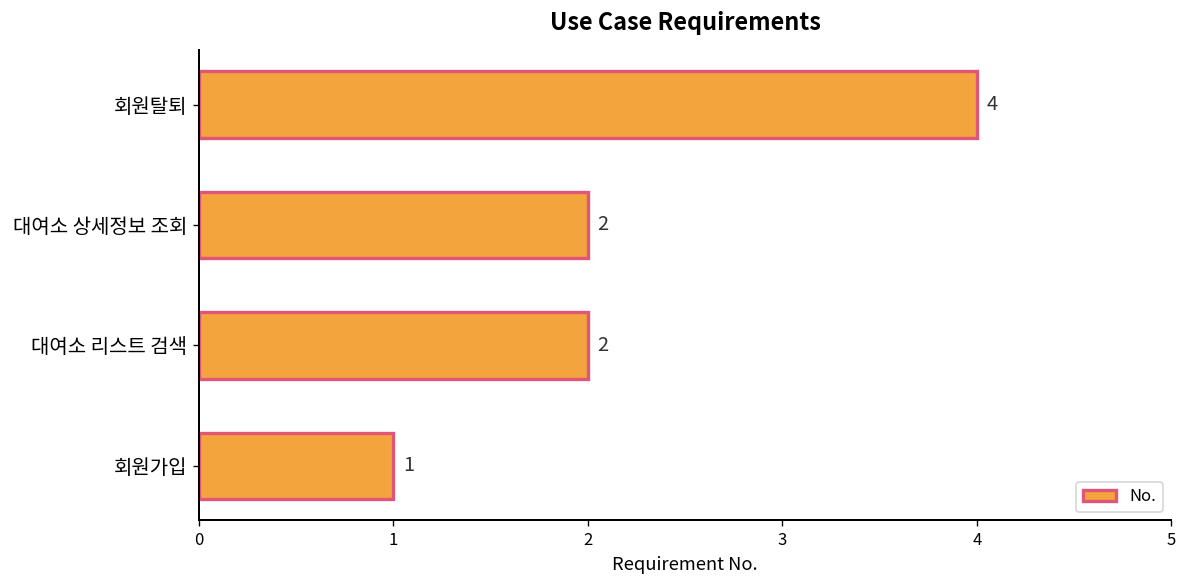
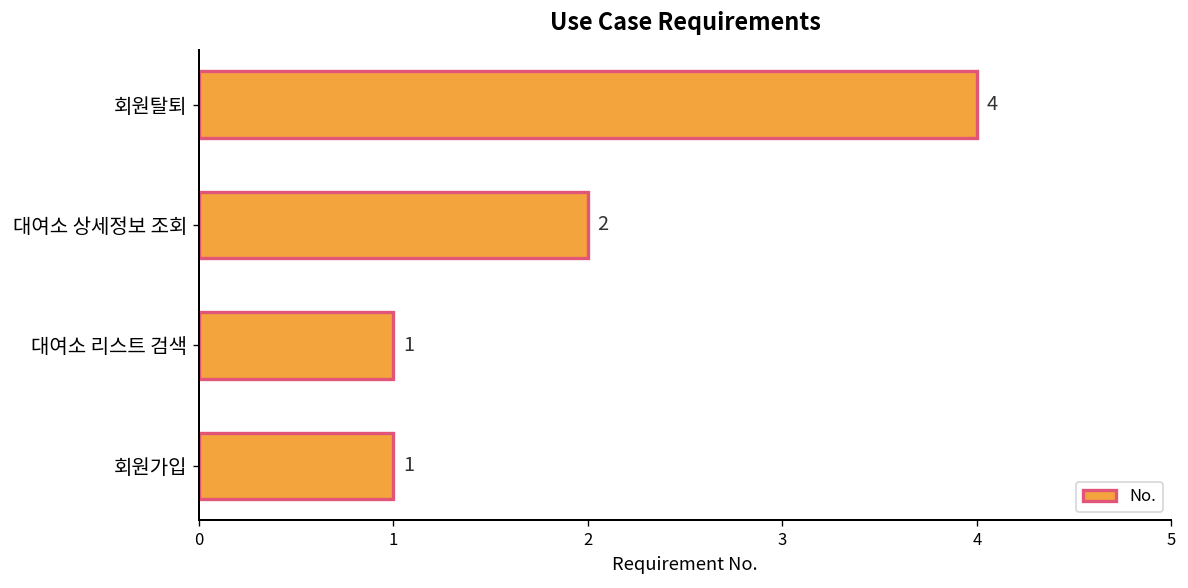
대여소 리스트 검색: 2 -> 1
